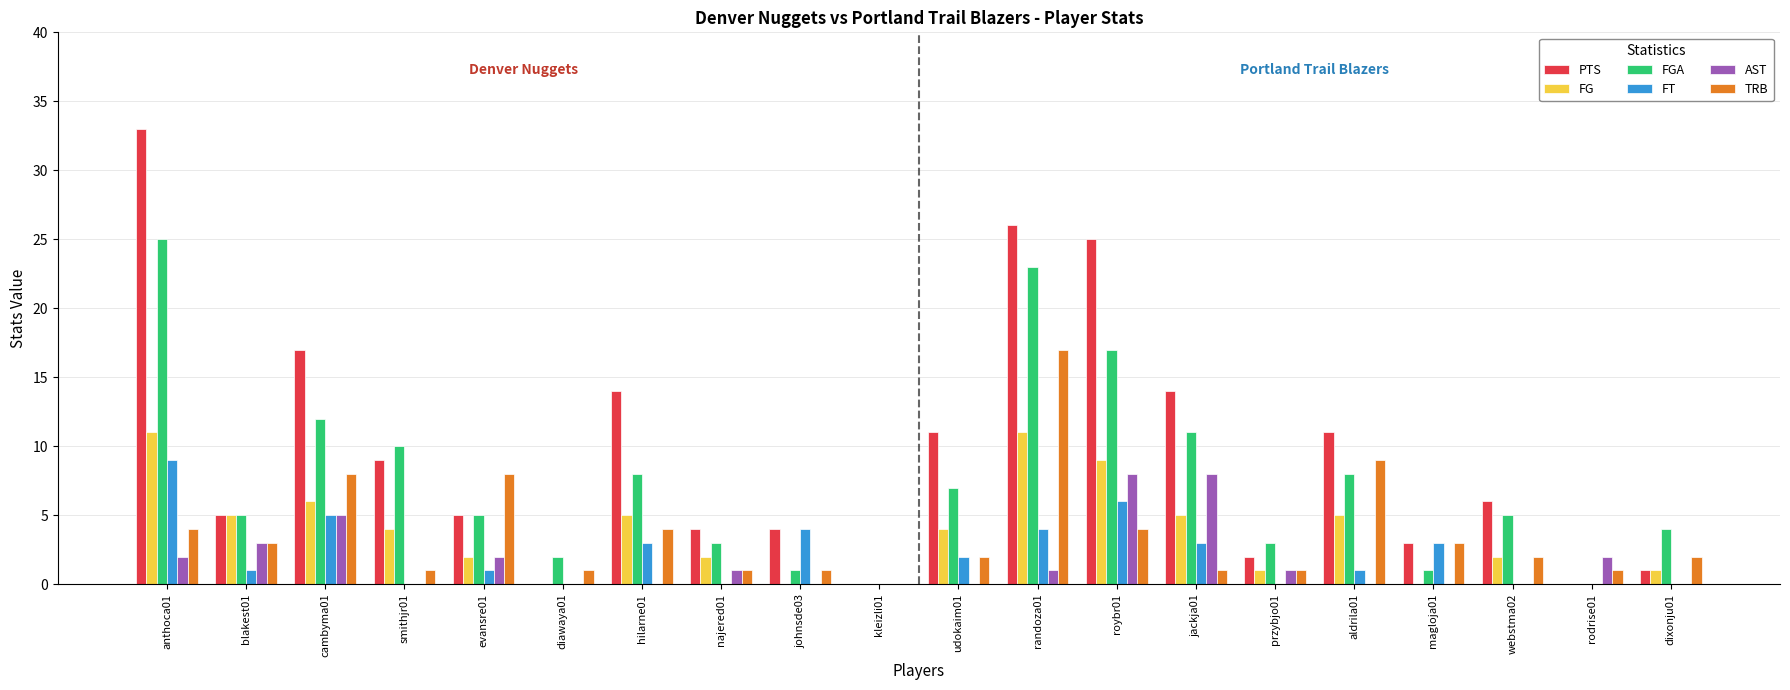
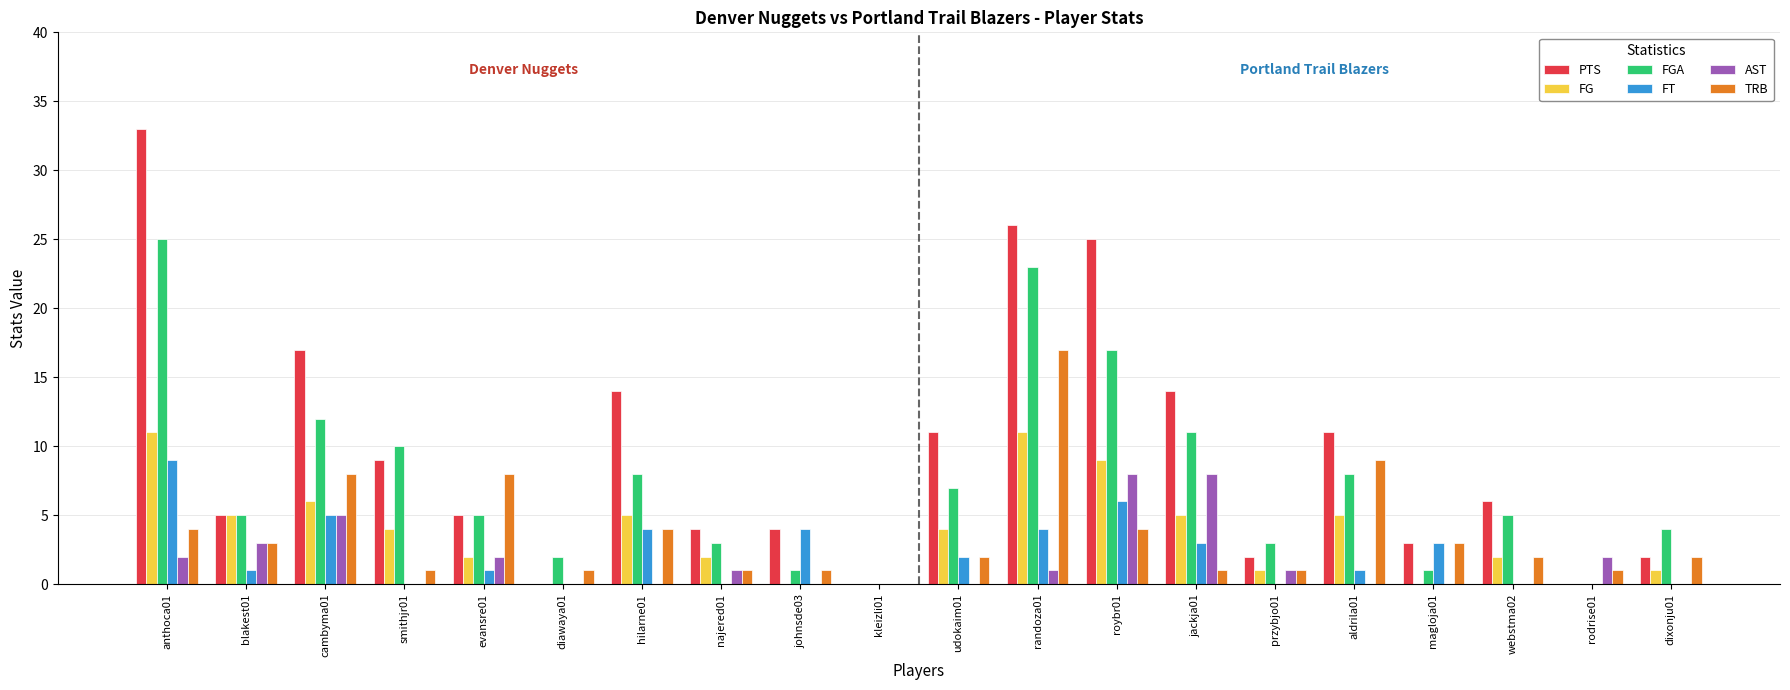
FT, hilarne01: 3 -> 4
PTS, dixonju01: 1 -> 2
